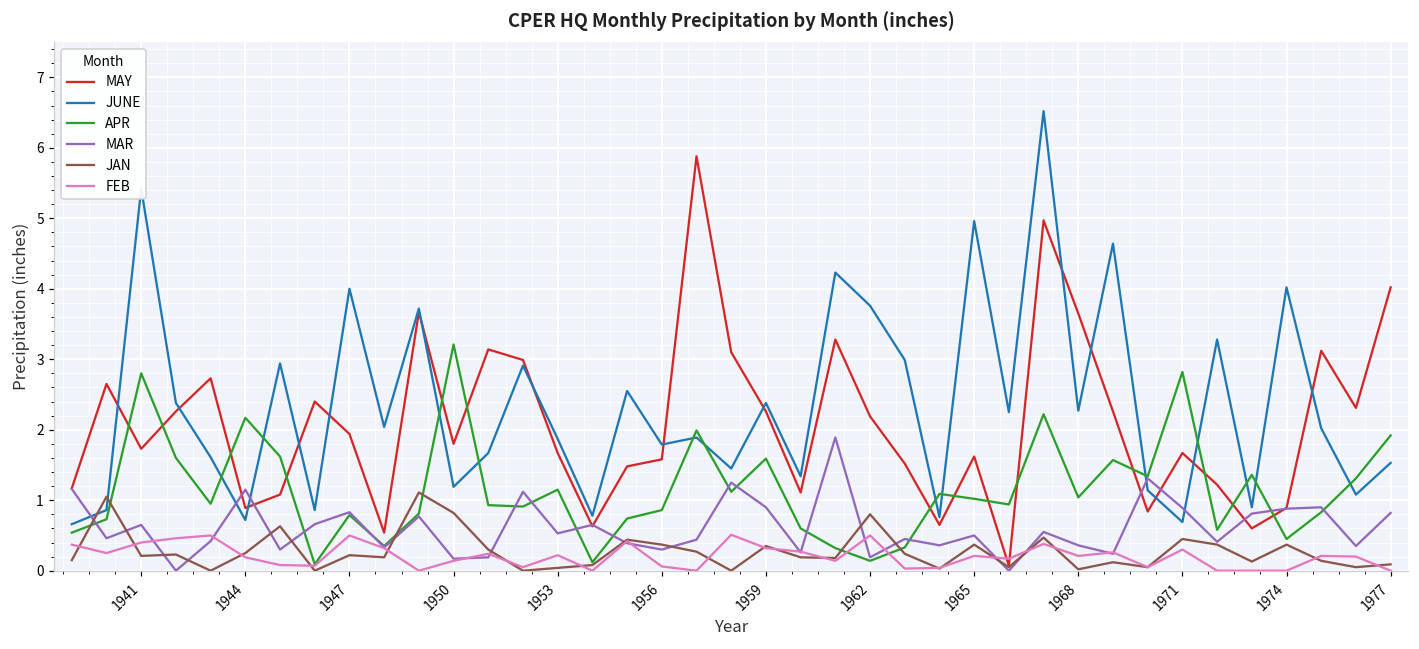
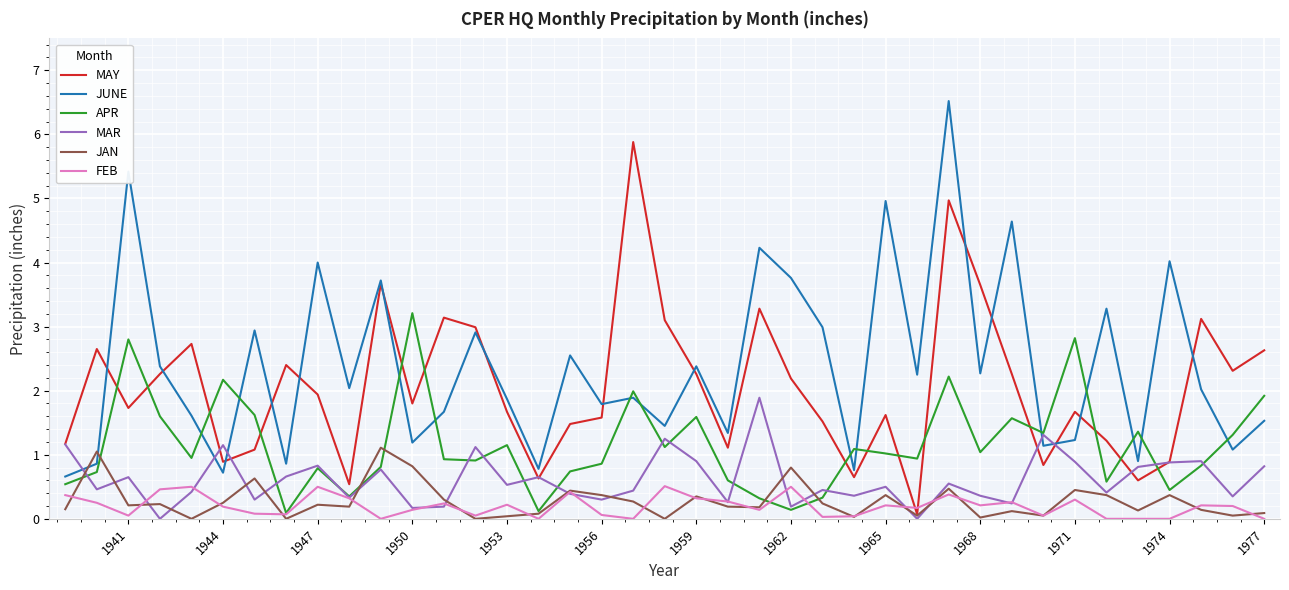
FEB, 1941: 0.4 -> 0.1
JUNE, 1971: 0.7 -> 1.2
MAY, 1977: 4.0 -> 2.6
